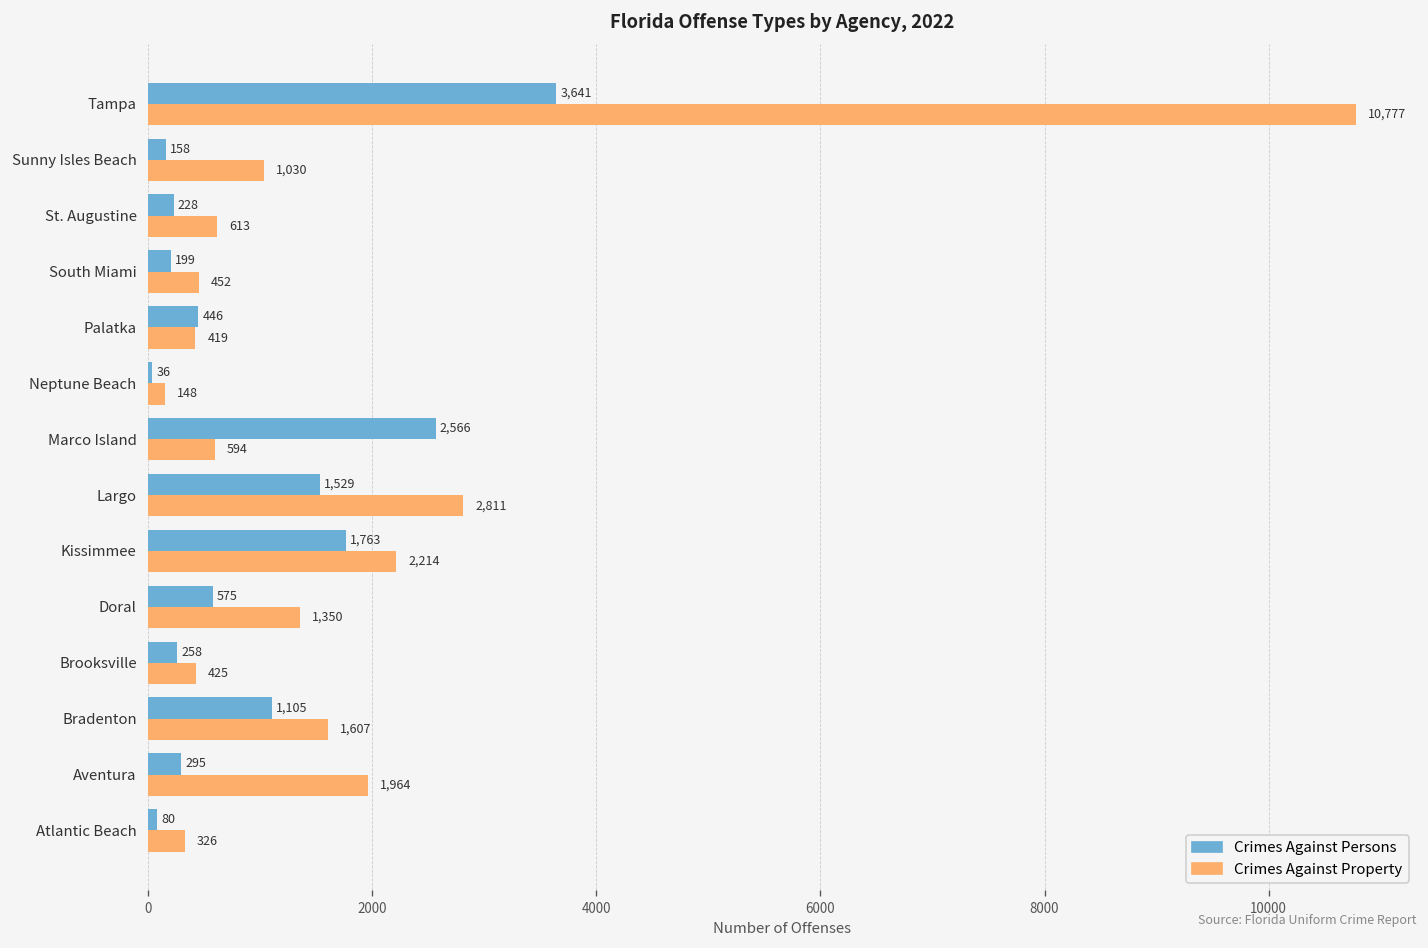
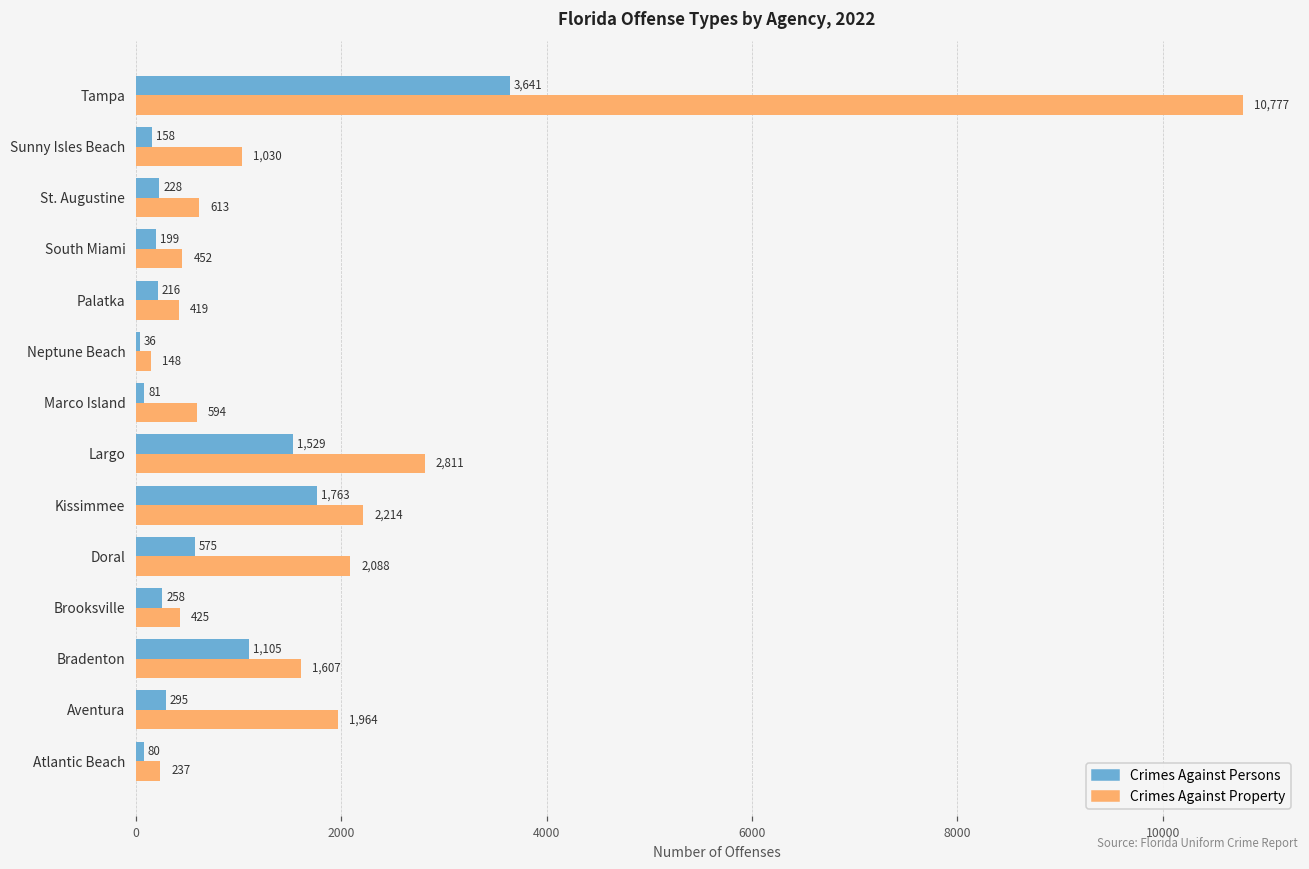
Crimes Against Persons, Palatka: 446 -> 216
Crimes Against Persons, Marco Island: 2,566 -> 81
Crimes Against Property, Doral: 1,350 -> 2,088
Crimes Against Property, Atlantic Beach: 326 -> 237
